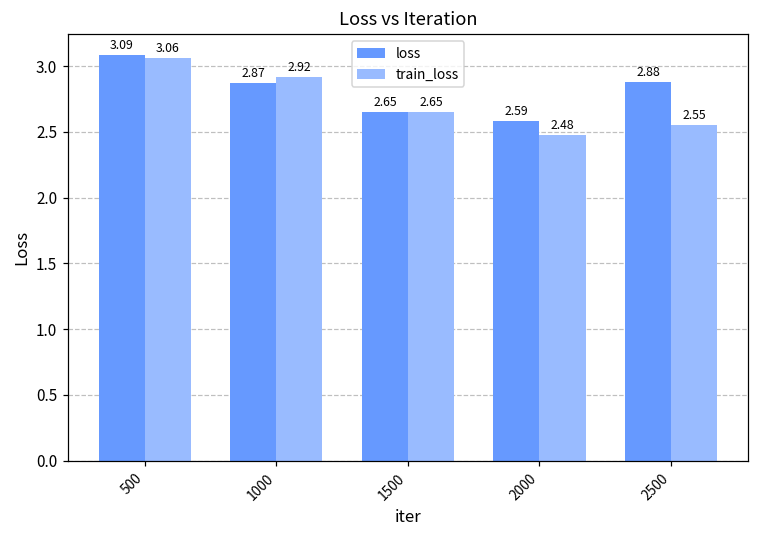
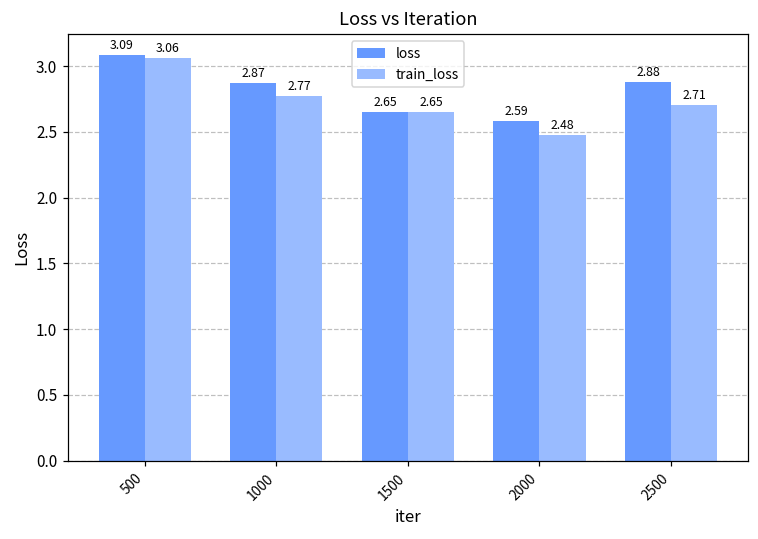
train_loss, 1000: 2.92 -> 2.77
train_loss, 2500: 2.55 -> 2.71
